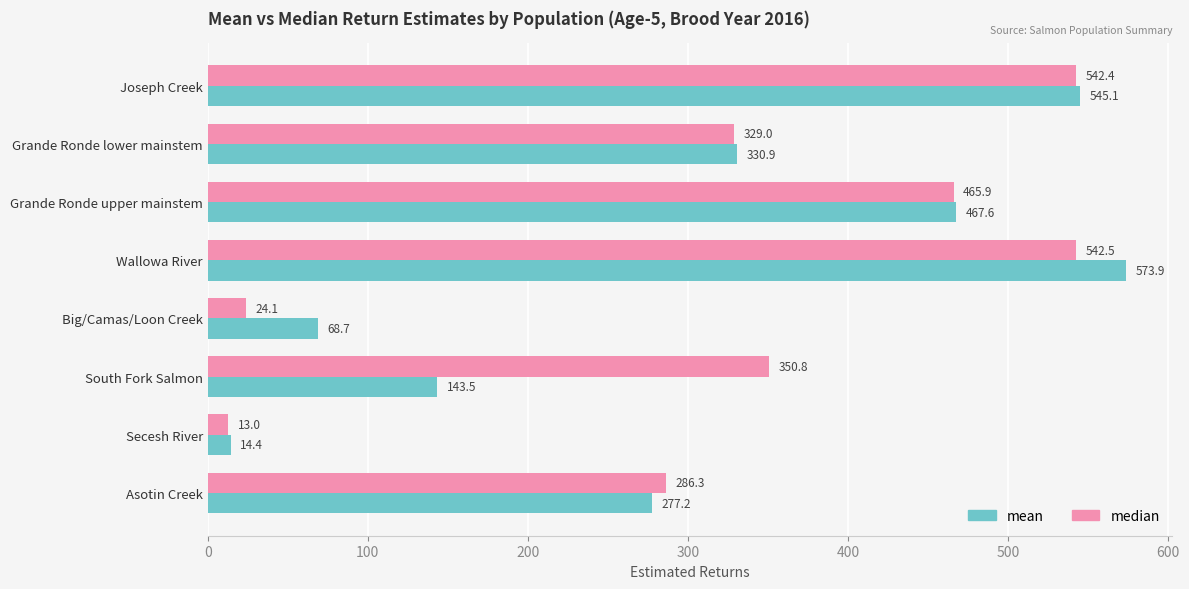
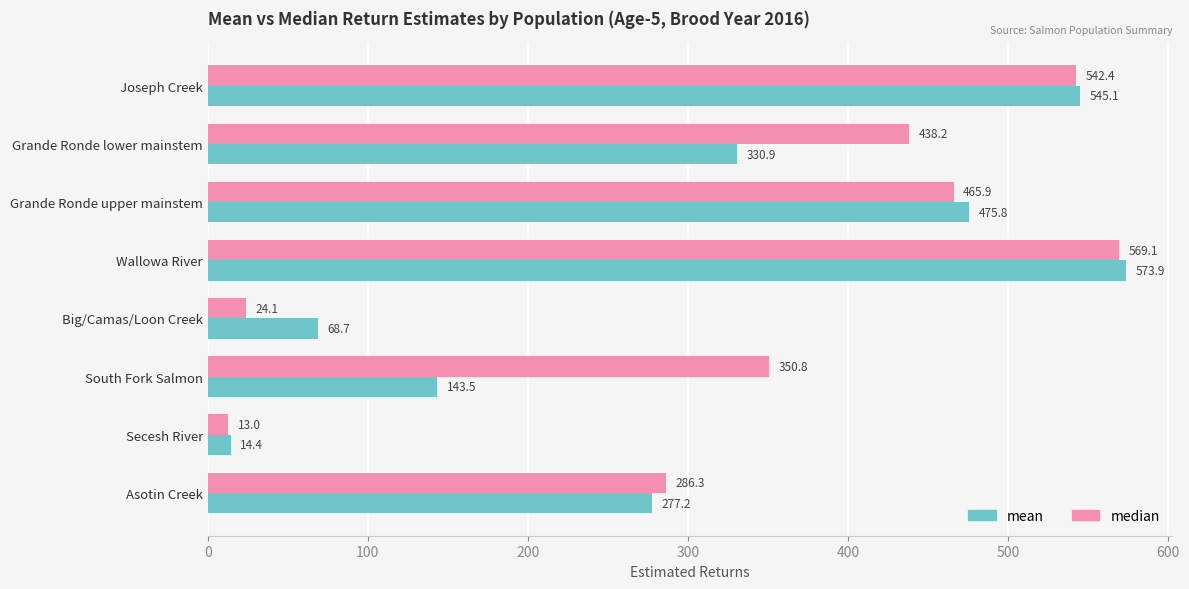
median, Grande Ronde lower mainstem: 329.0 -> 438.2
mean, Grande Ronde upper mainstem: 467.6 -> 475.8
median, Wallowa River: 542.5 -> 569.1
